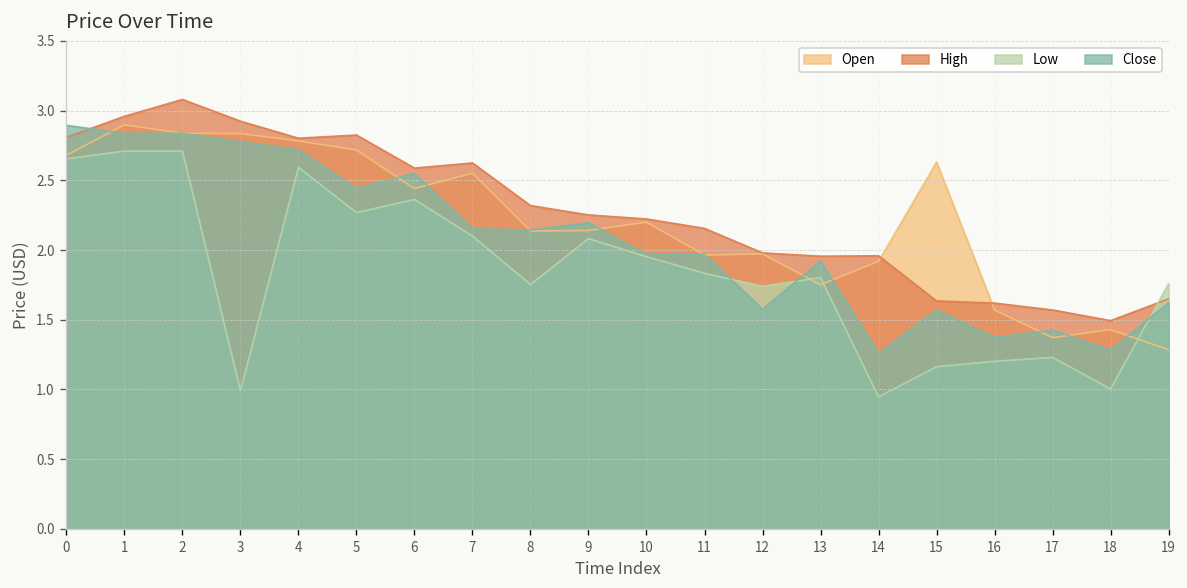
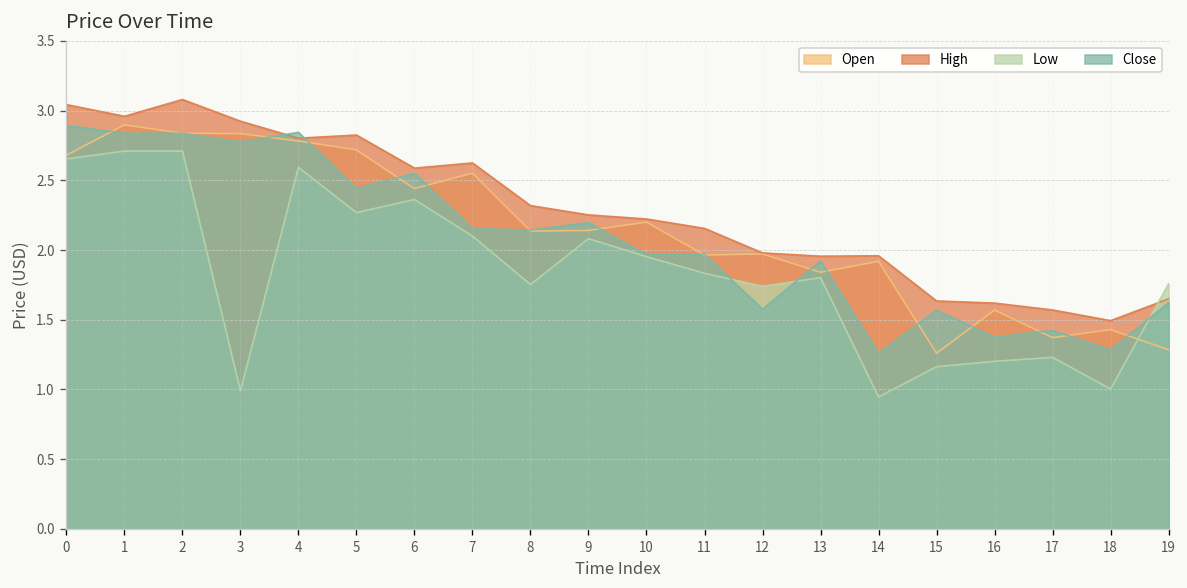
High, 0: 2.81 -> 3.04
Close, 4: 2.72 -> 2.84
Open, 13: 1.75 -> 1.84
Open, 15: 2.63 -> 1.26
